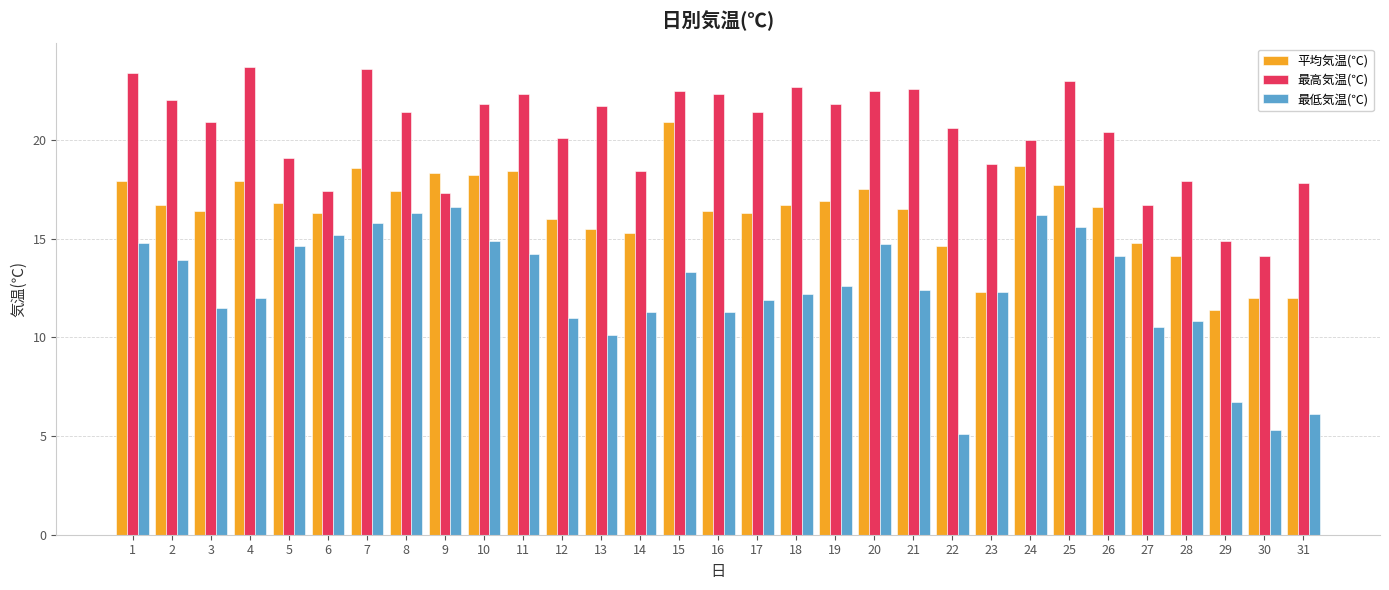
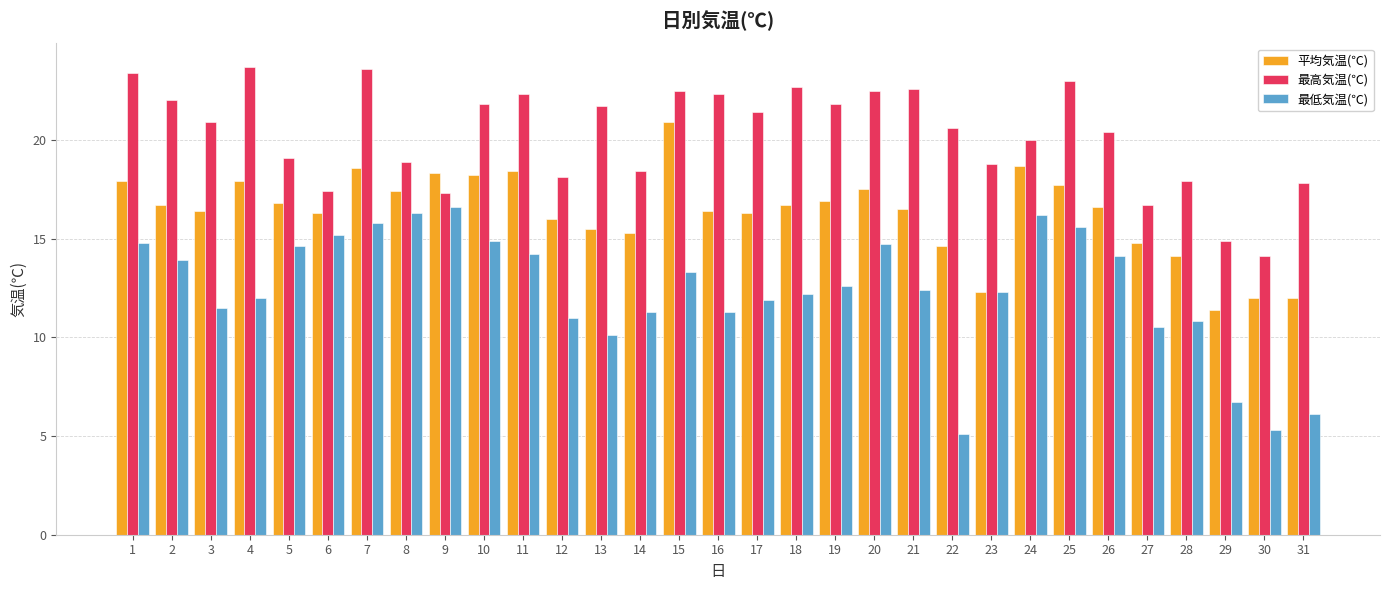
最高気温(℃), 8: 21.4 -> 18.9
最高気温(℃), 12: 20.1 -> 18.1
